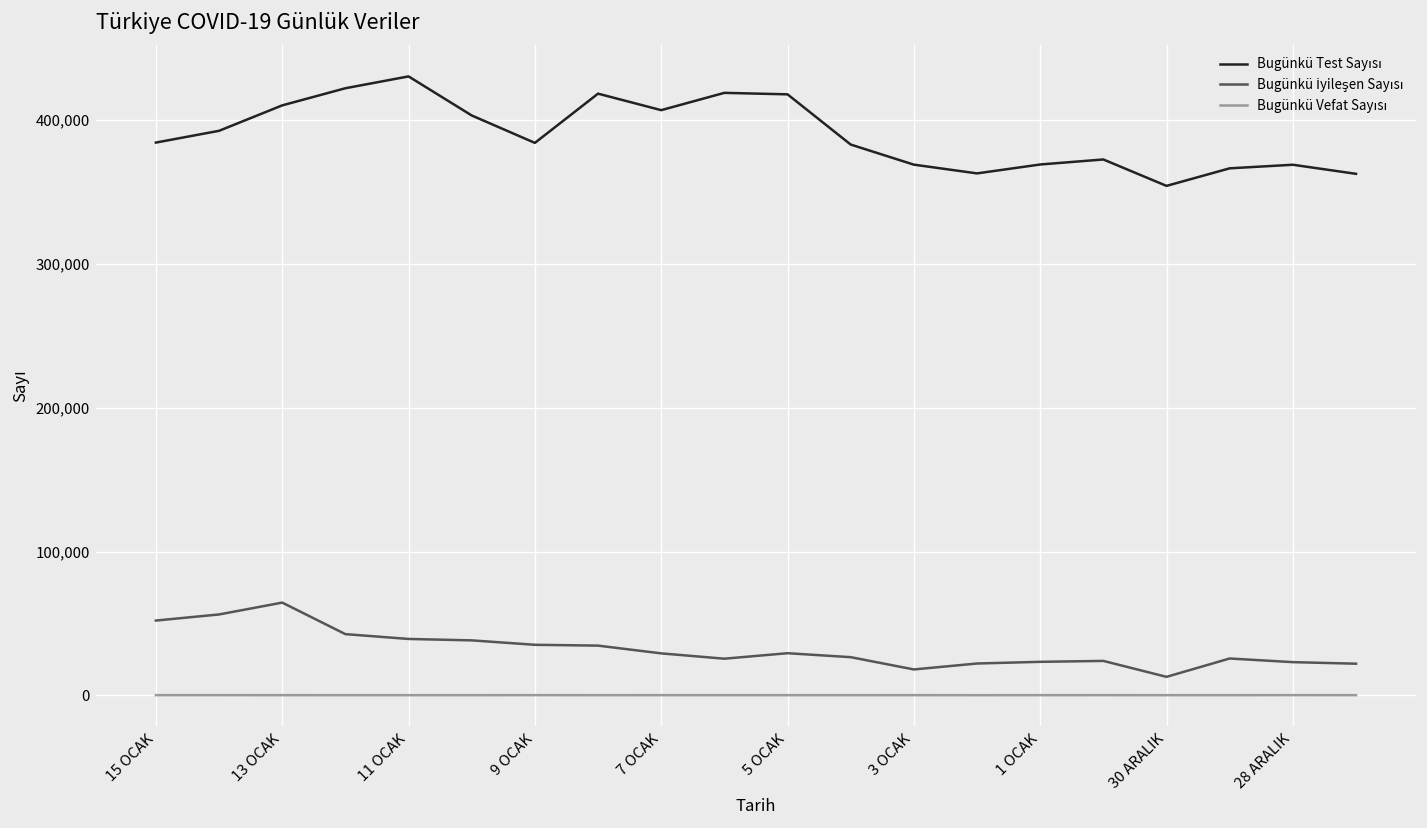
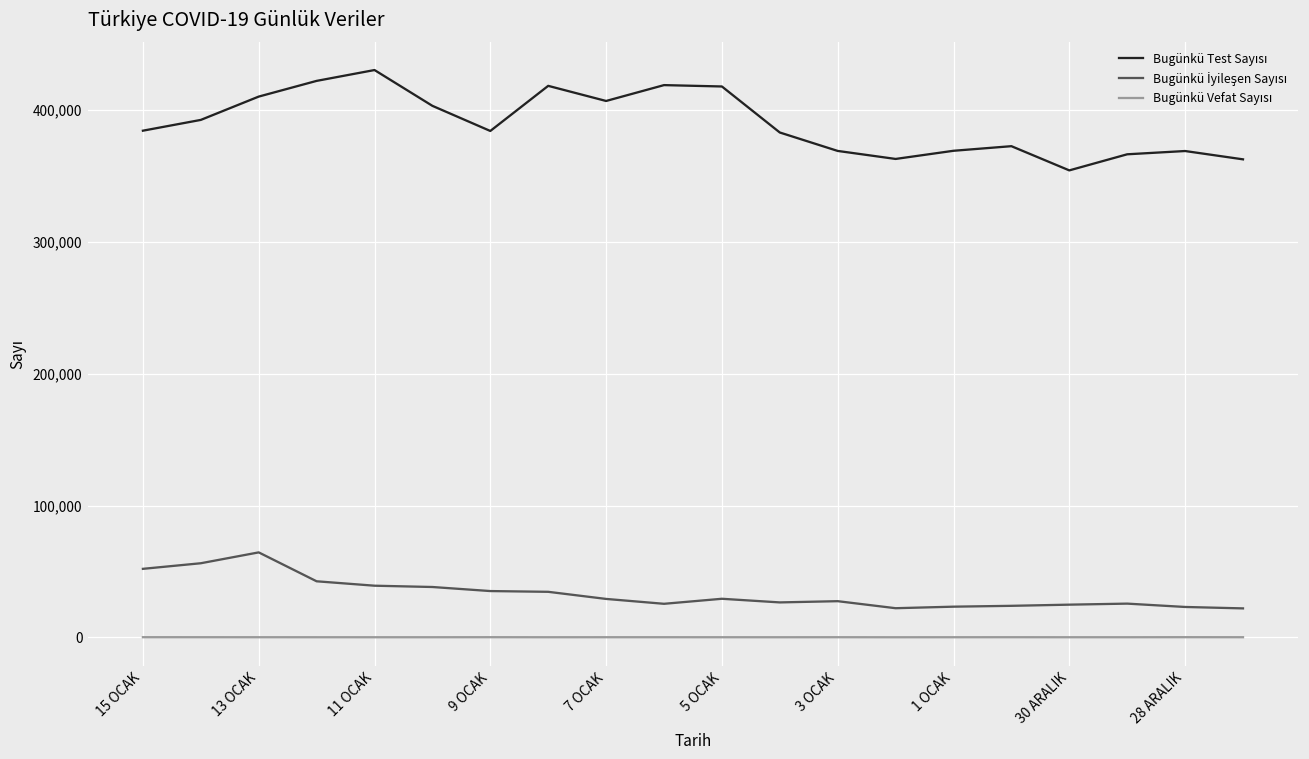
Bugünkü İyileşen Sayısı, 3 OCAK: 18,000 -> 27,000
Bugünkü İyileşen Sayısı, 30 ARALIK: 13,000 -> 25,000
